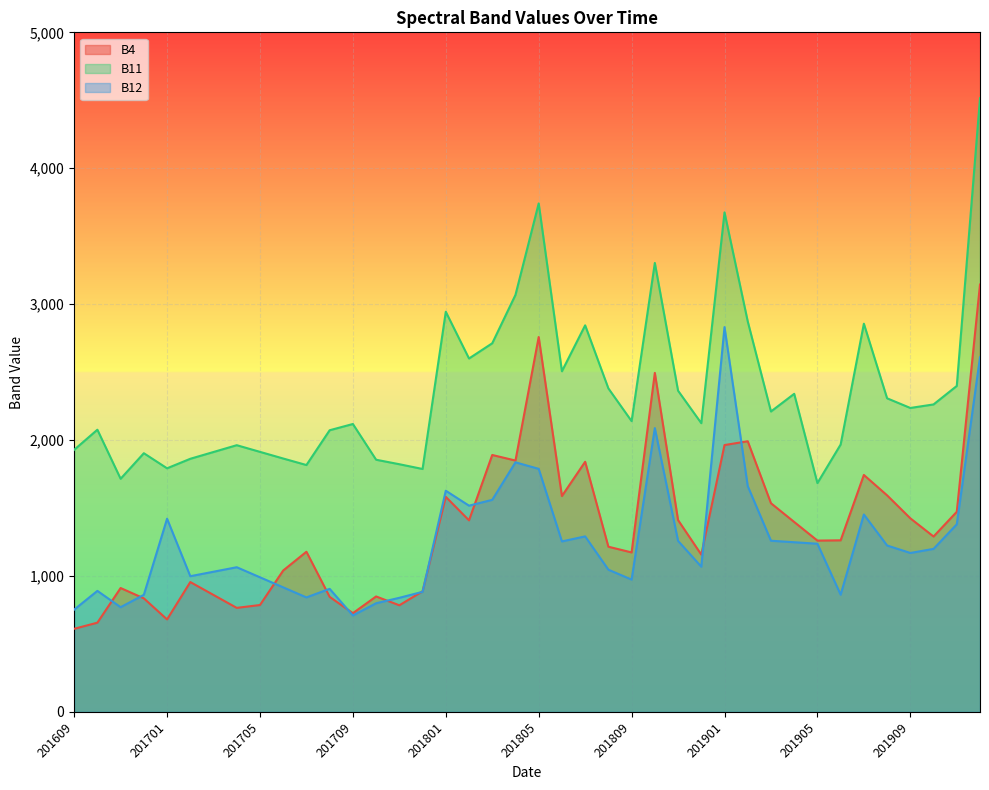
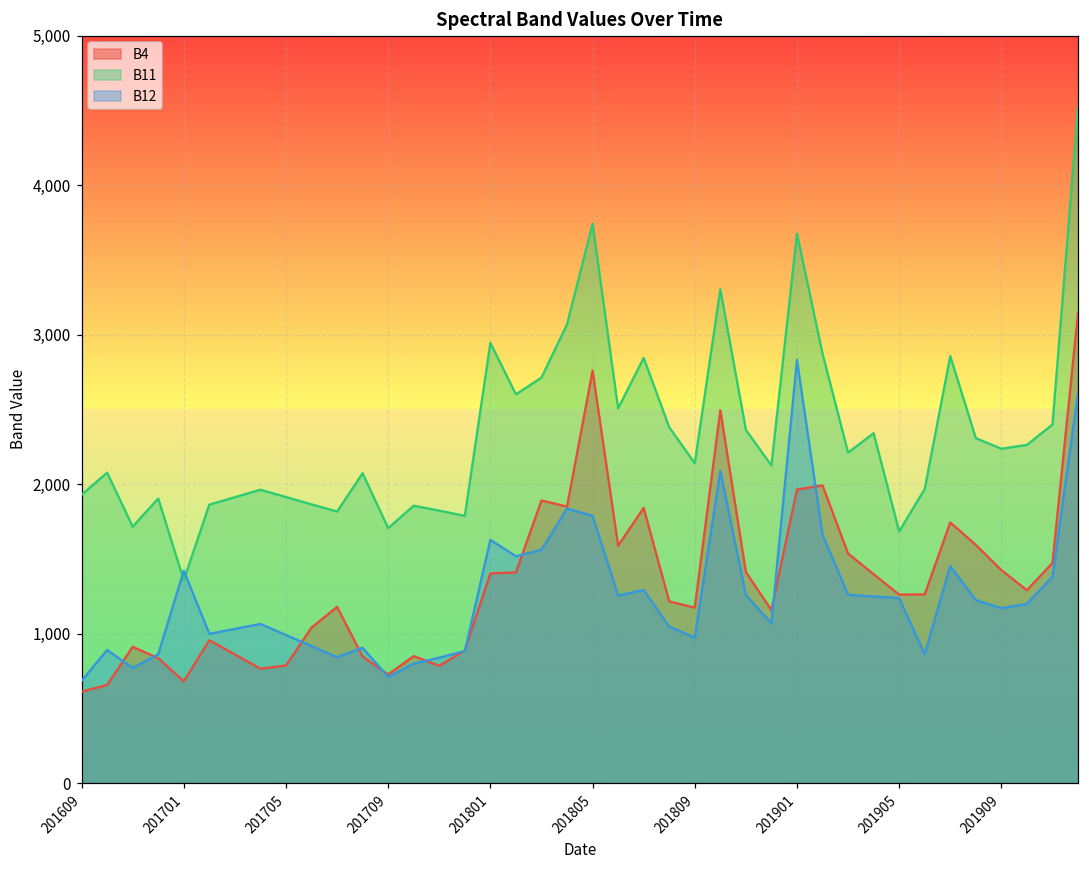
B12, 201609: 750 -> 680
B11, 201701: 1,790 -> 1,360
B11, 201709: 2,120 -> 1,710
B4, 201801: 1,580 -> 1,400
